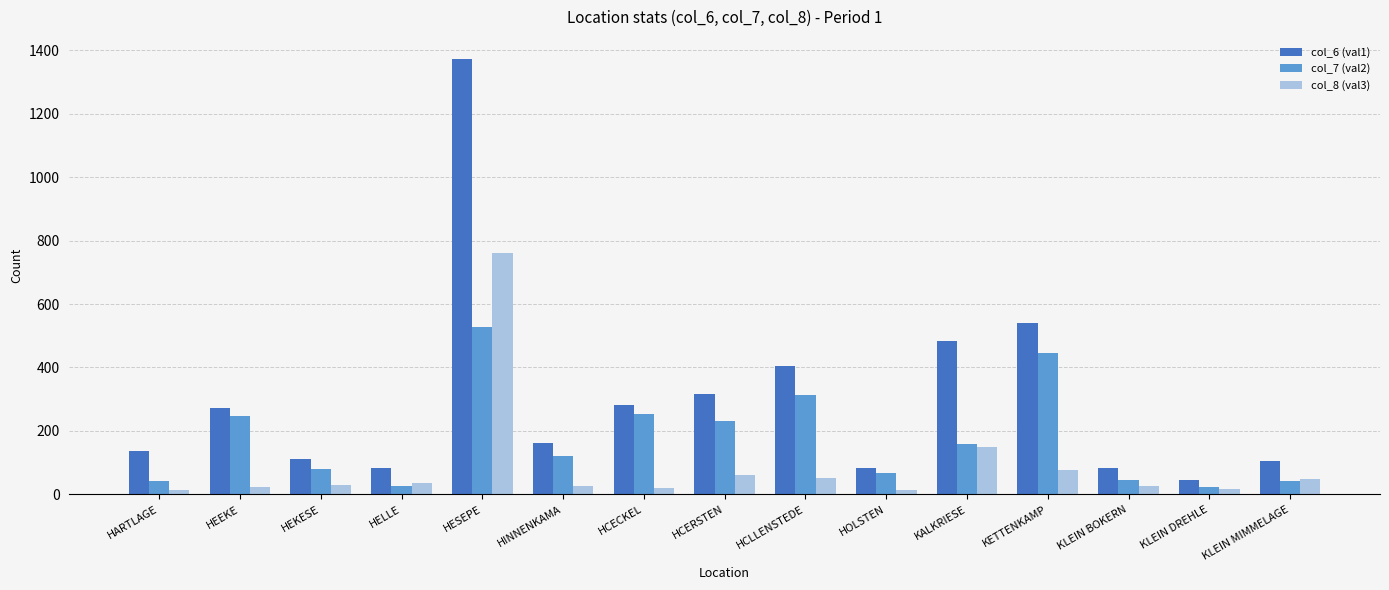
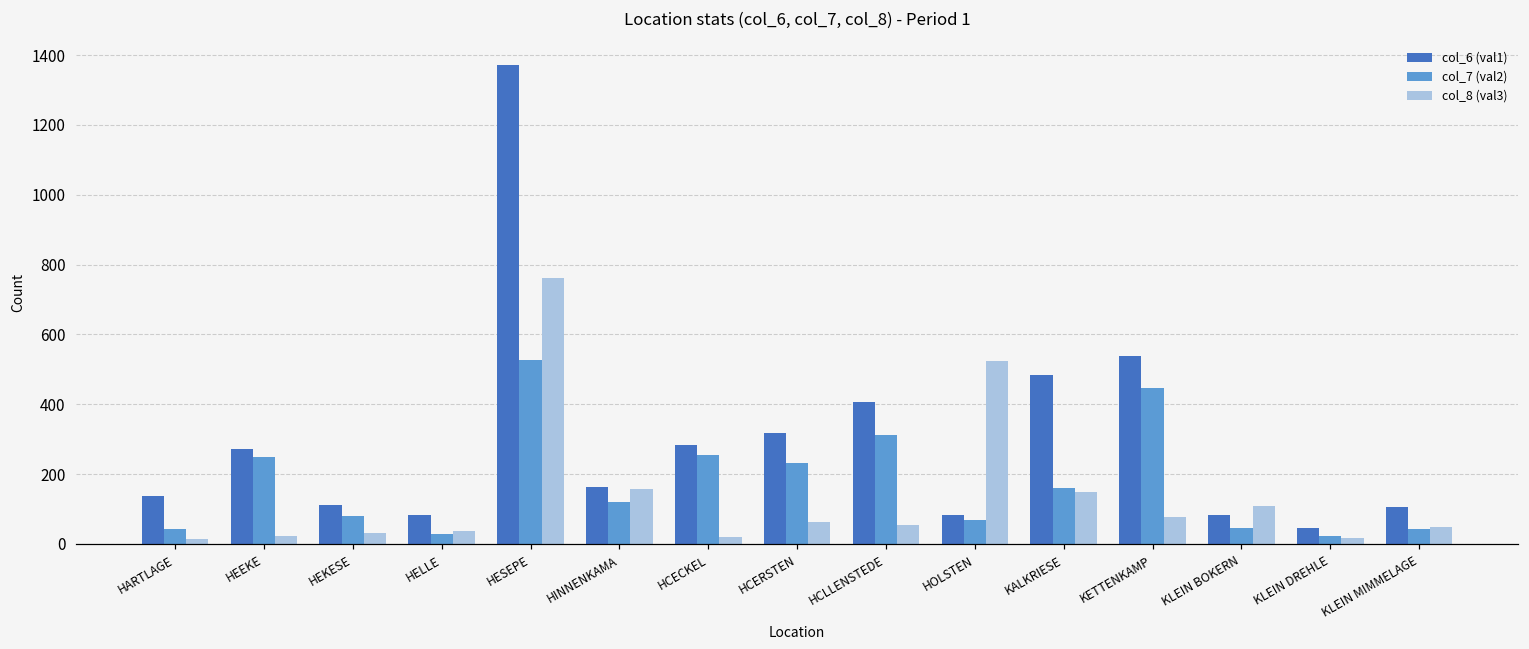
col_8 (val3), HINNENKAMA: 30 -> 160
col_8 (val3), HOLSTEN: 10 -> 530
col_8 (val3), KLEIN BOKERN: 30 -> 110
